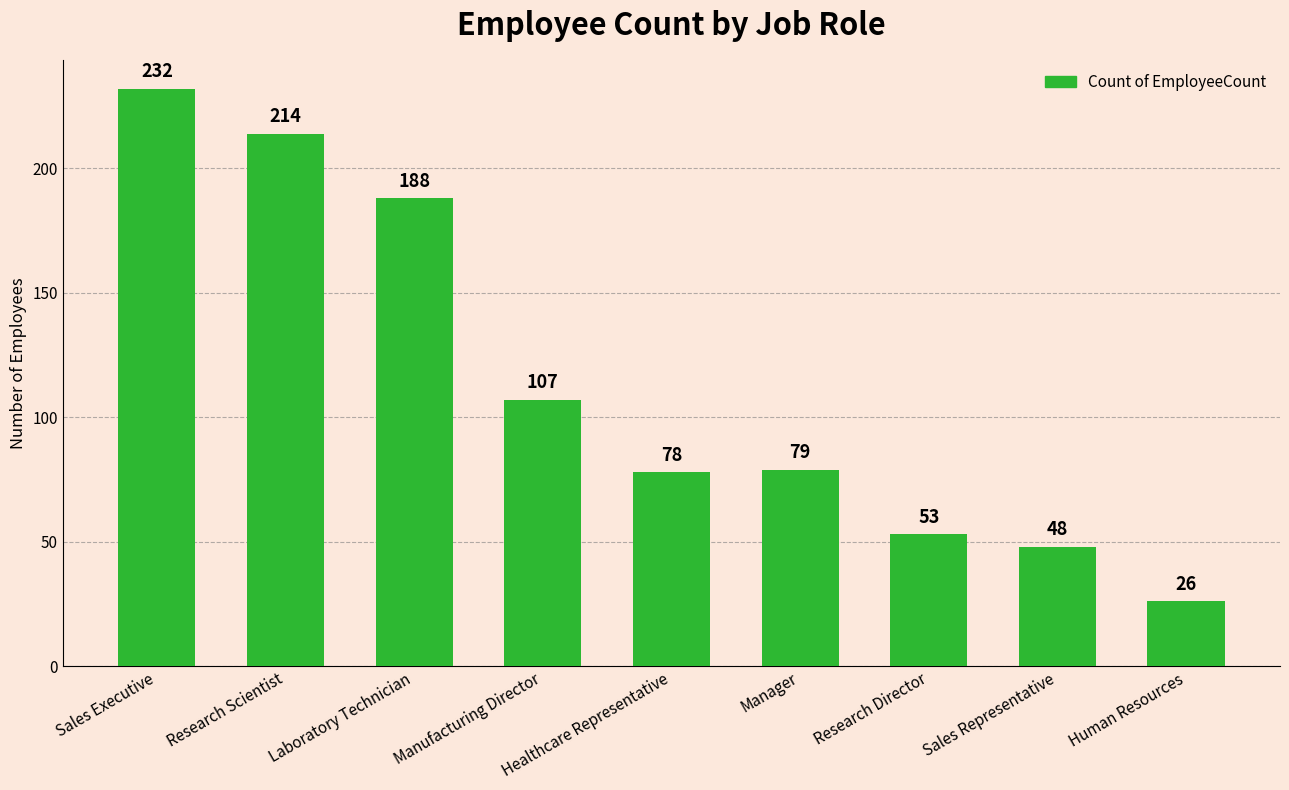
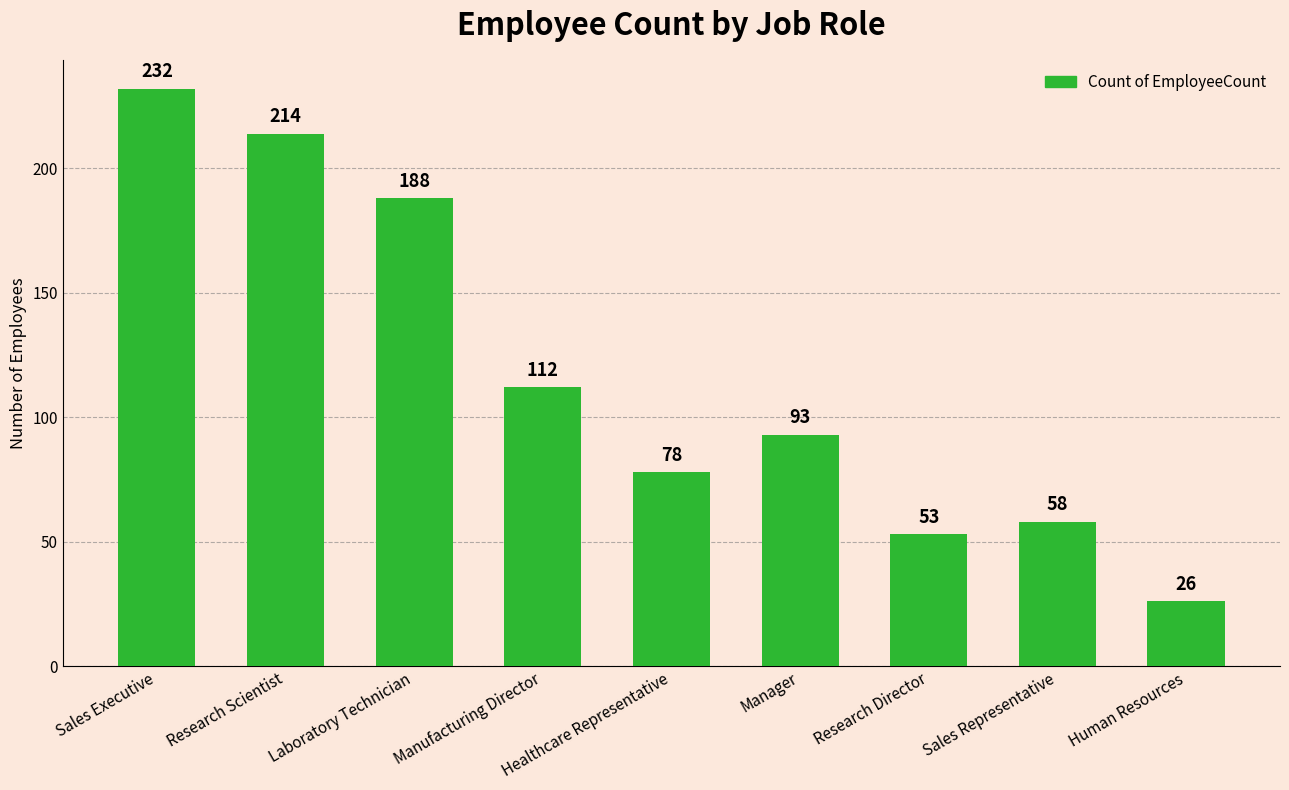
Manufacturing Director: 107 -> 112
Manager: 79 -> 93
Sales Representative: 48 -> 58
